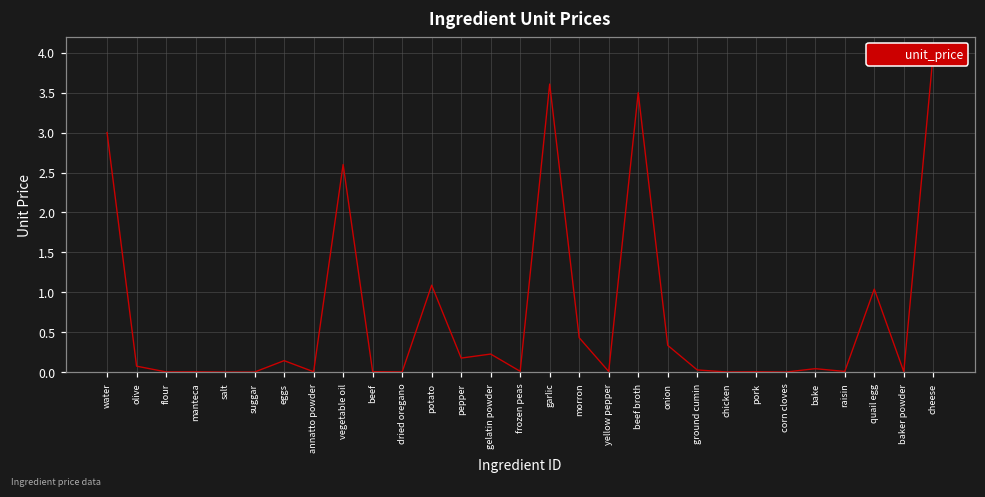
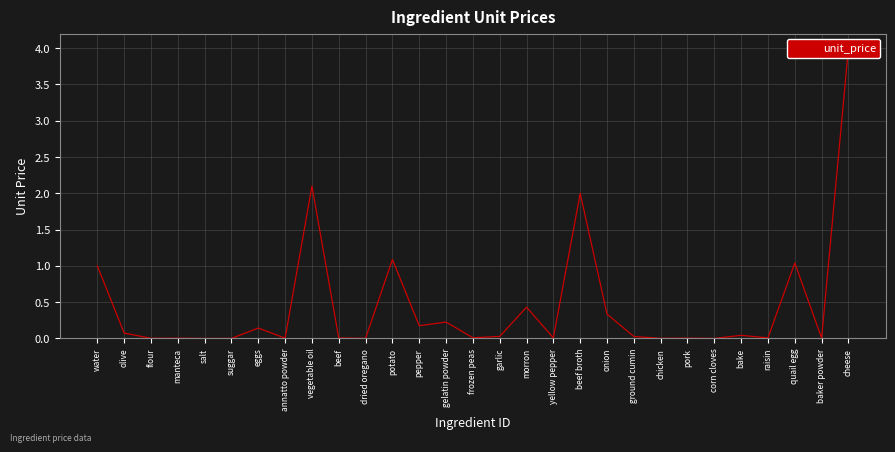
water: 3 -> 1
vegetable oil: 2.6 -> 2.1
garlic: 3.6 -> 0.0
beef broth: 3.5 -> 2.0
